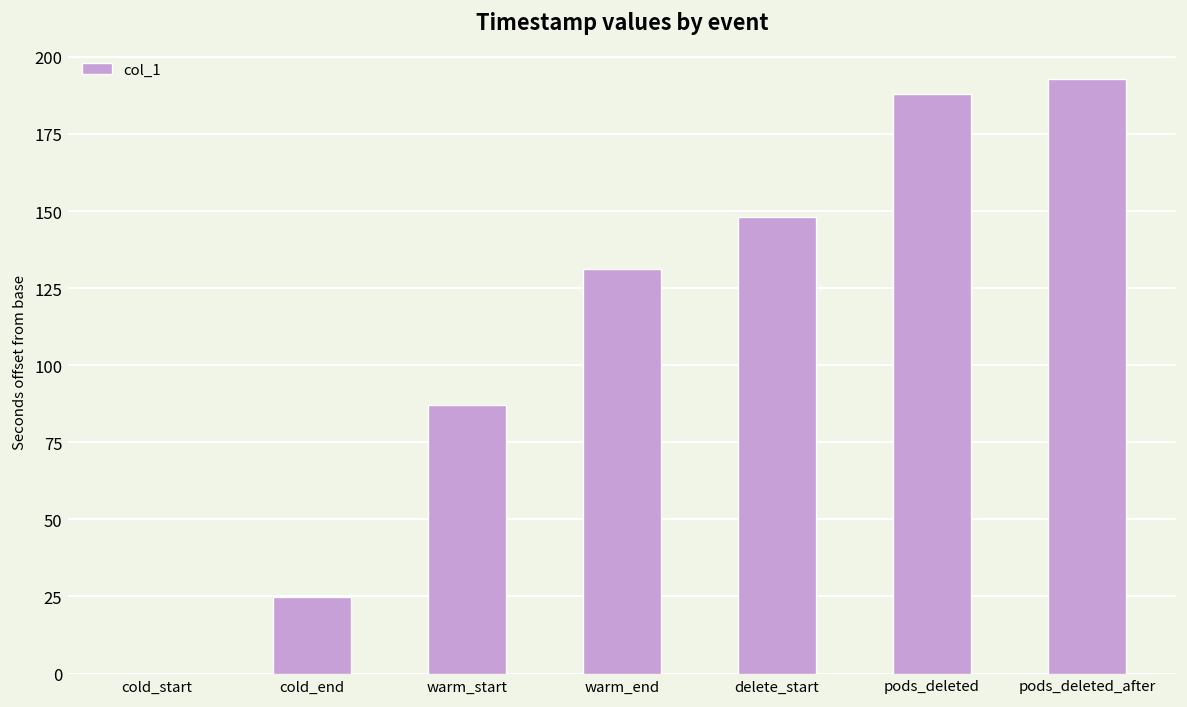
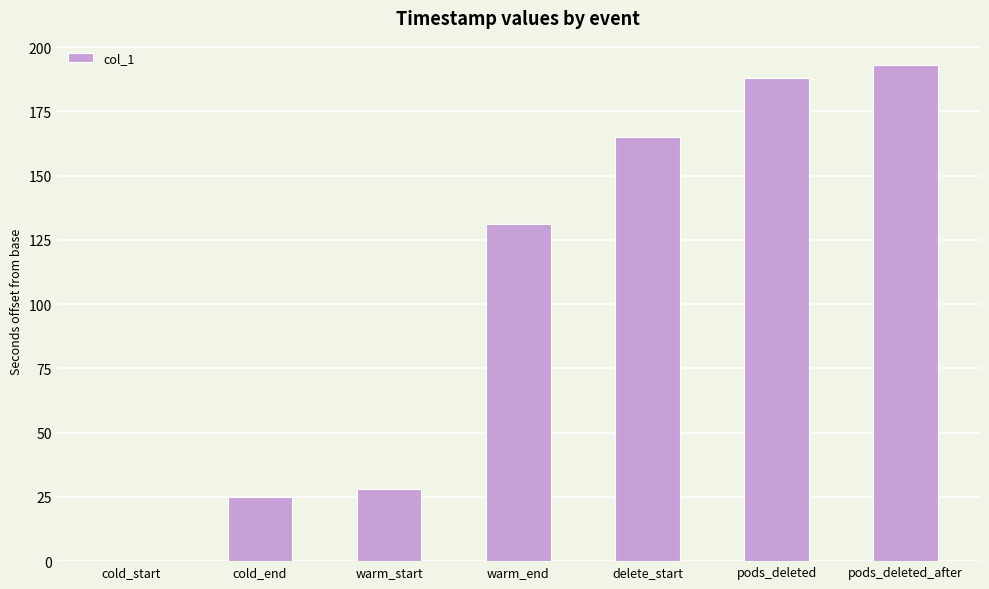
warm_start: 87 -> 28
delete_start: 148 -> 165
